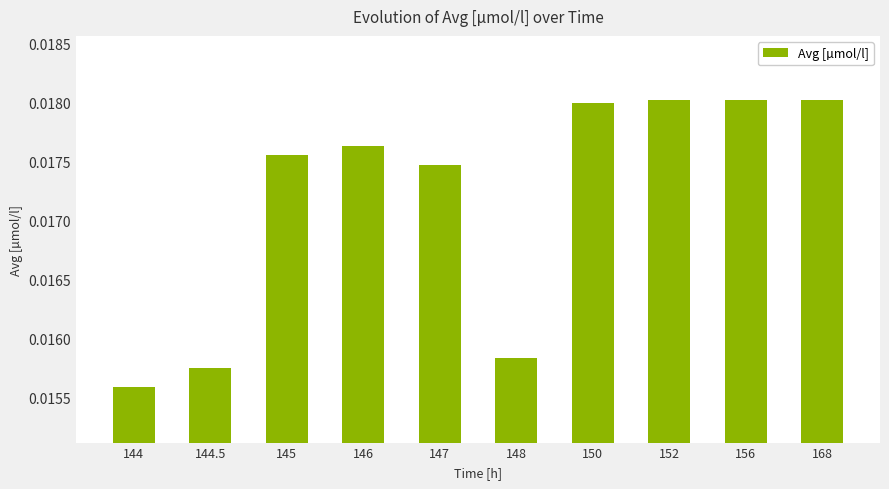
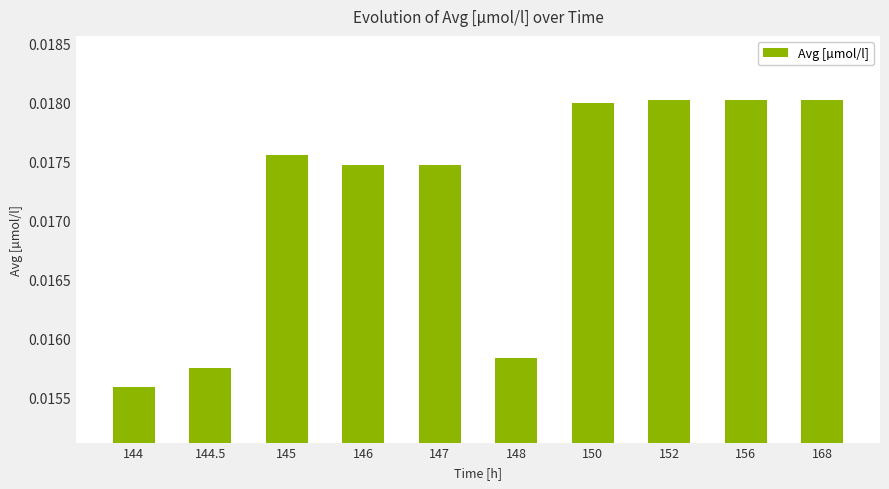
146: 0.01763 -> 0.01747
